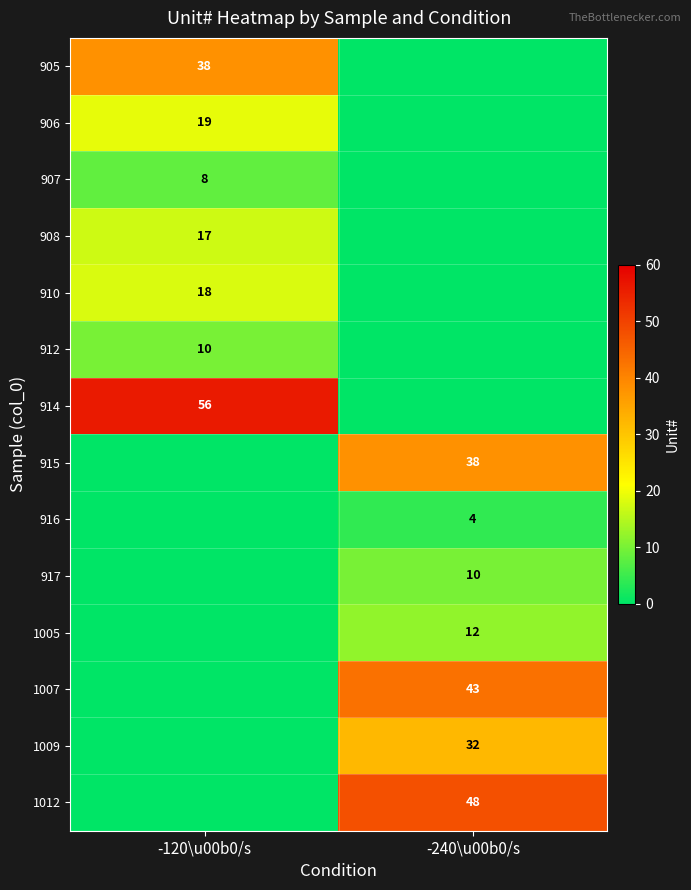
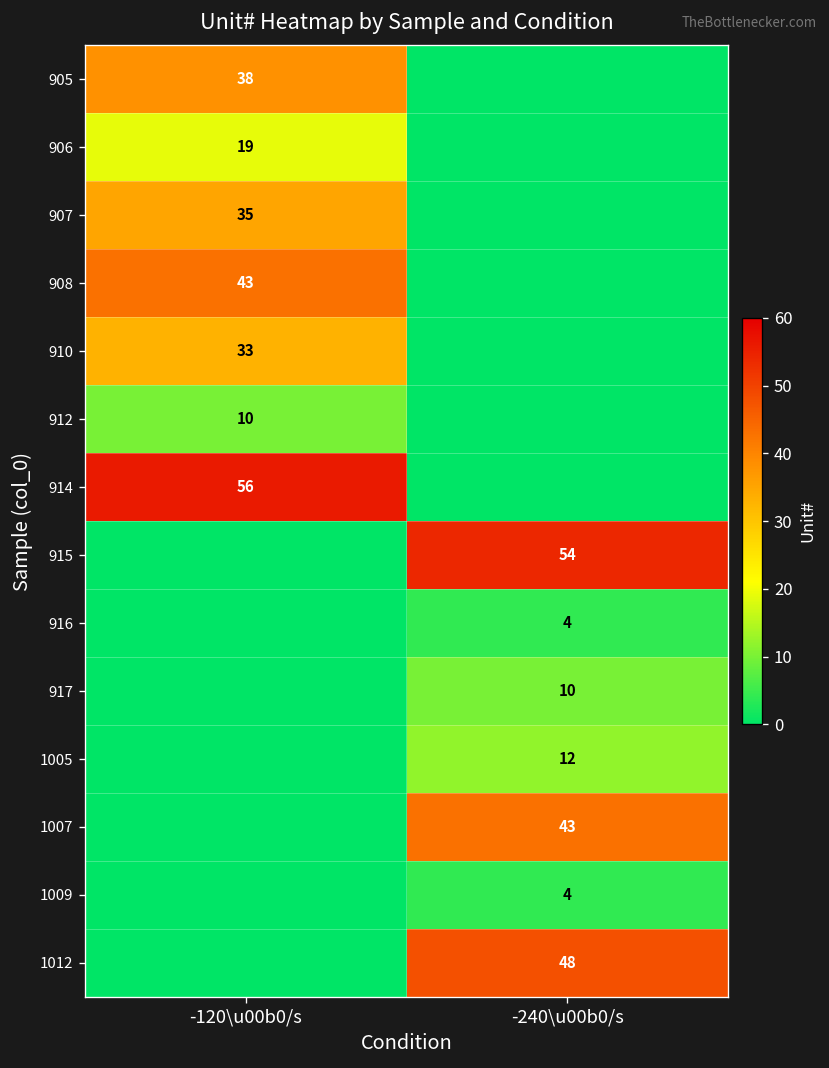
907, -120\u00b0/s: 8 -> 35
908, -120\u00b0/s: 17 -> 43
910, -120\u00b0/s: 18 -> 33
915, -240\u00b0/s: 38 -> 54
1009, -240\u00b0/s: 32 -> 4
